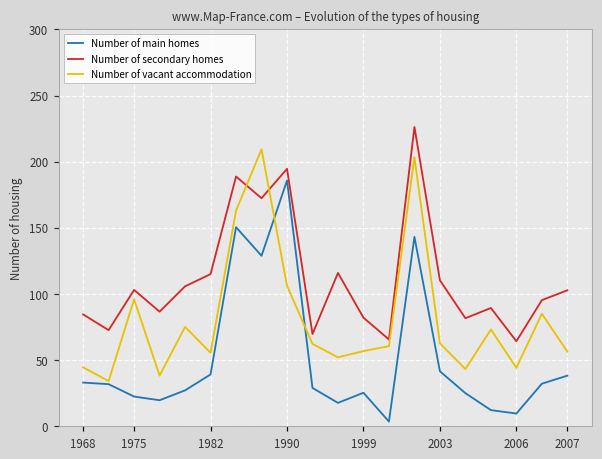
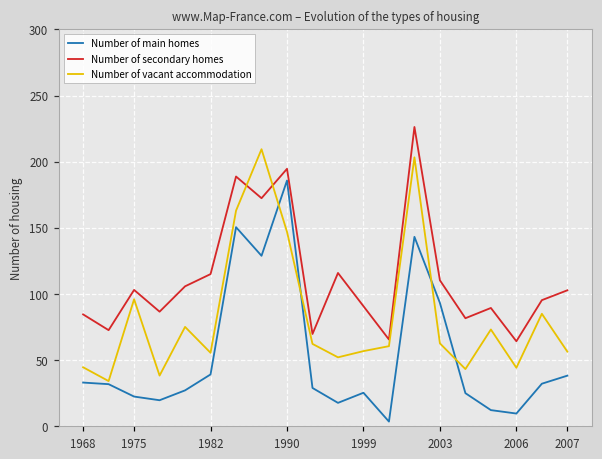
Number of vacant accommodation, 1990: 106 -> 147
Number of secondary homes, 1999: 82 -> 91
Number of main homes, 2003: 42 -> 93
